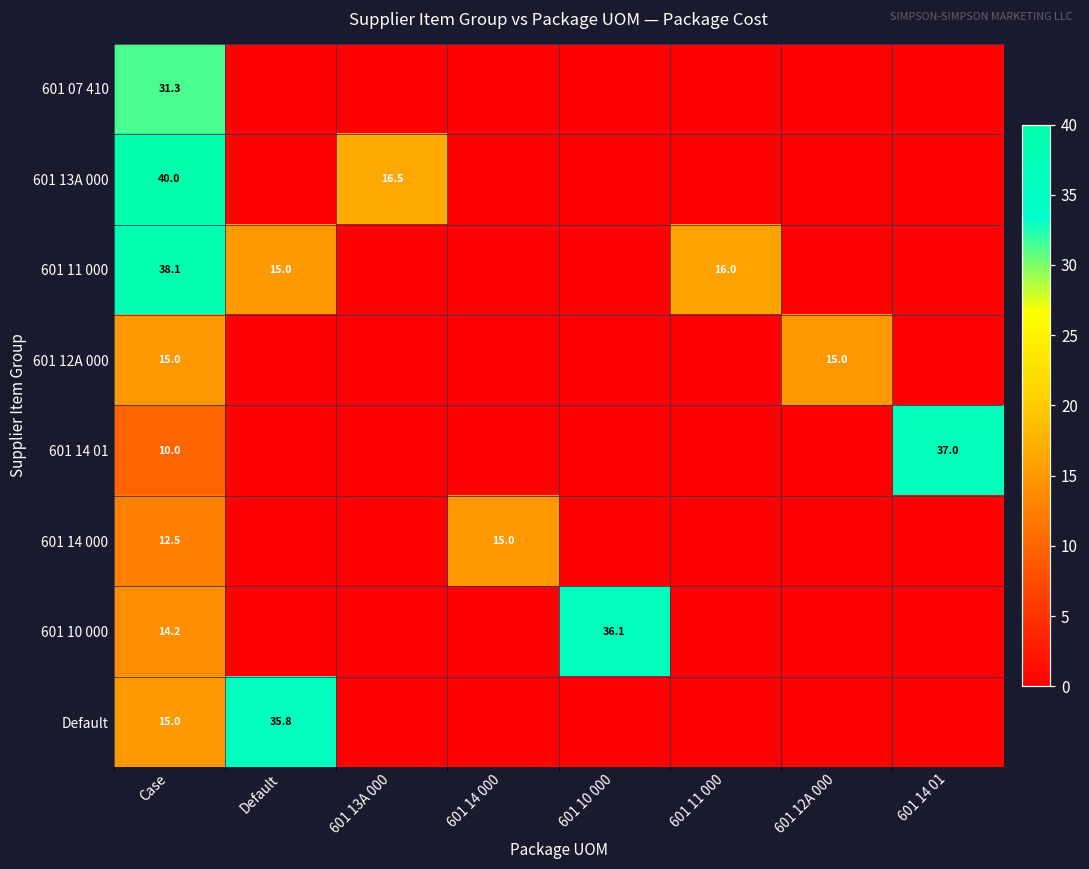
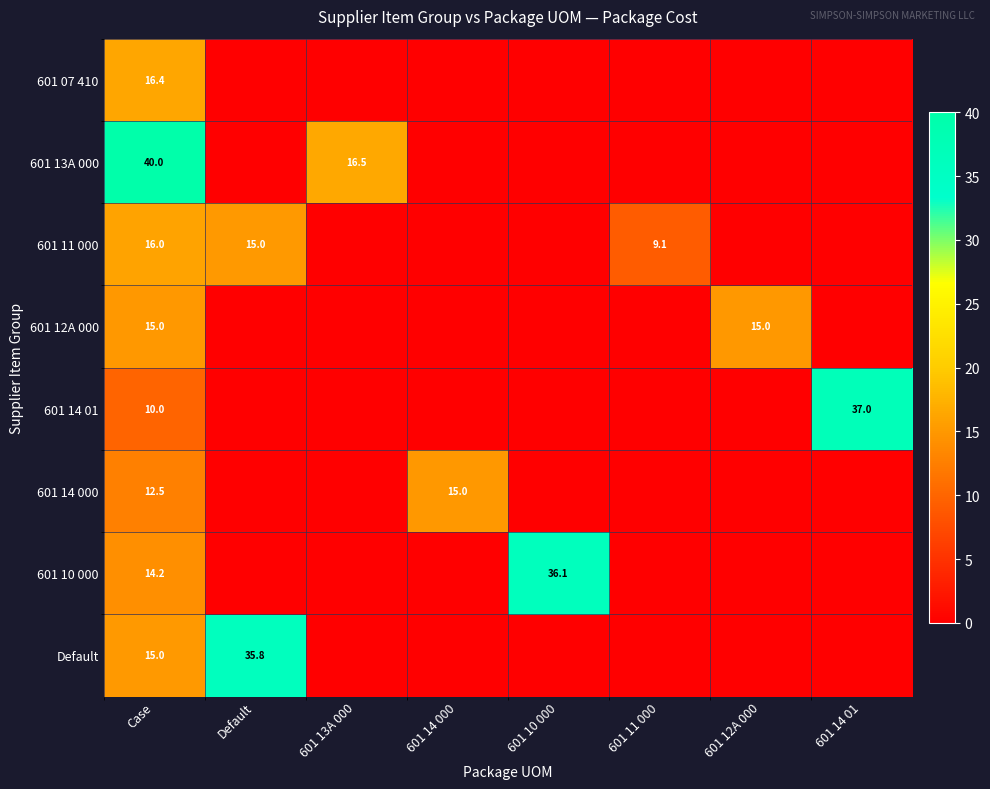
601 07 410, Case: 31.3 -> 16.4
601 11 000, Case: 38.1 -> 16.0
601 11 000, 601 11 000: 16.0 -> 9.1
